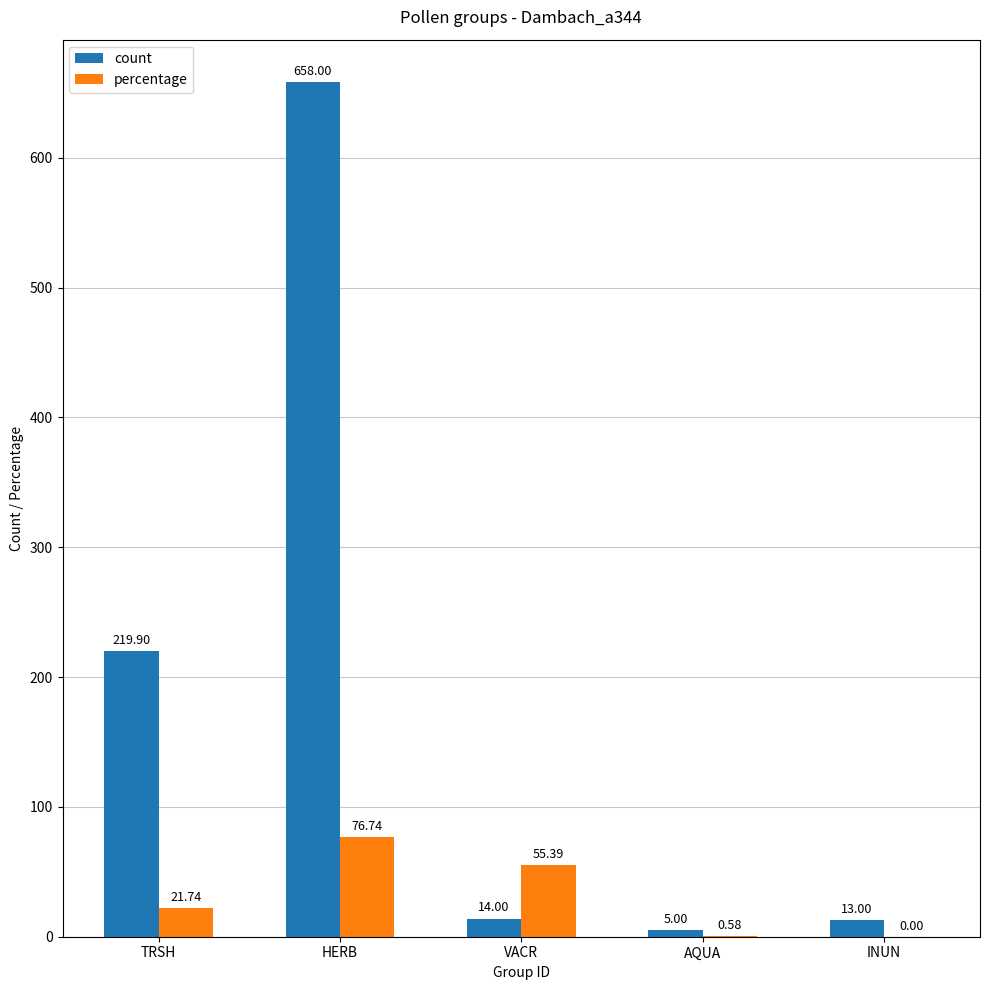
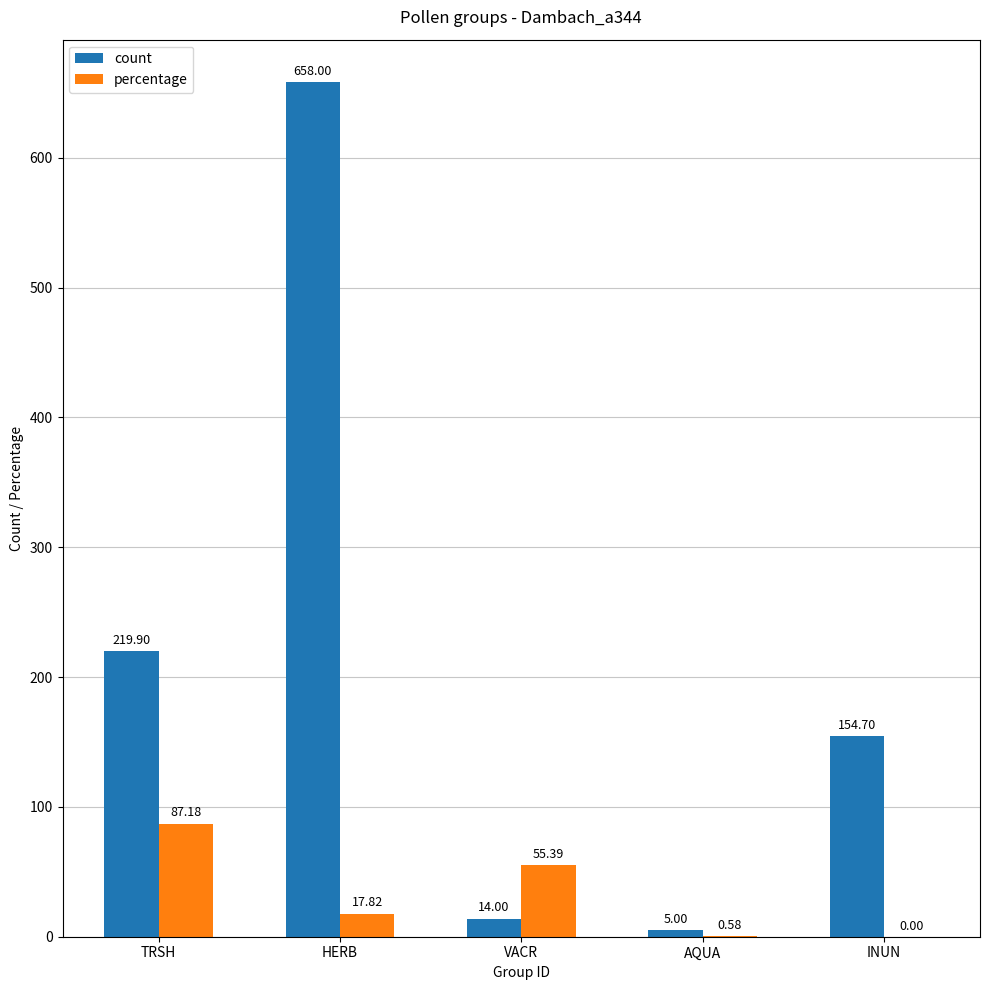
percentage, TRSH: 21.74 -> 87.18
percentage, HERB: 76.74 -> 17.82
count, INUN: 13.00 -> 154.70
